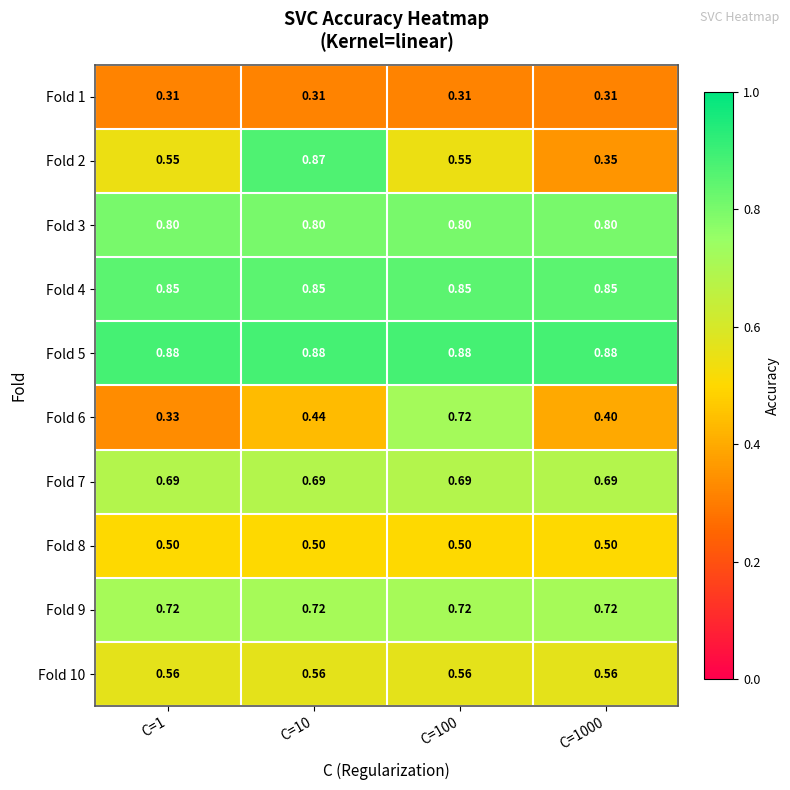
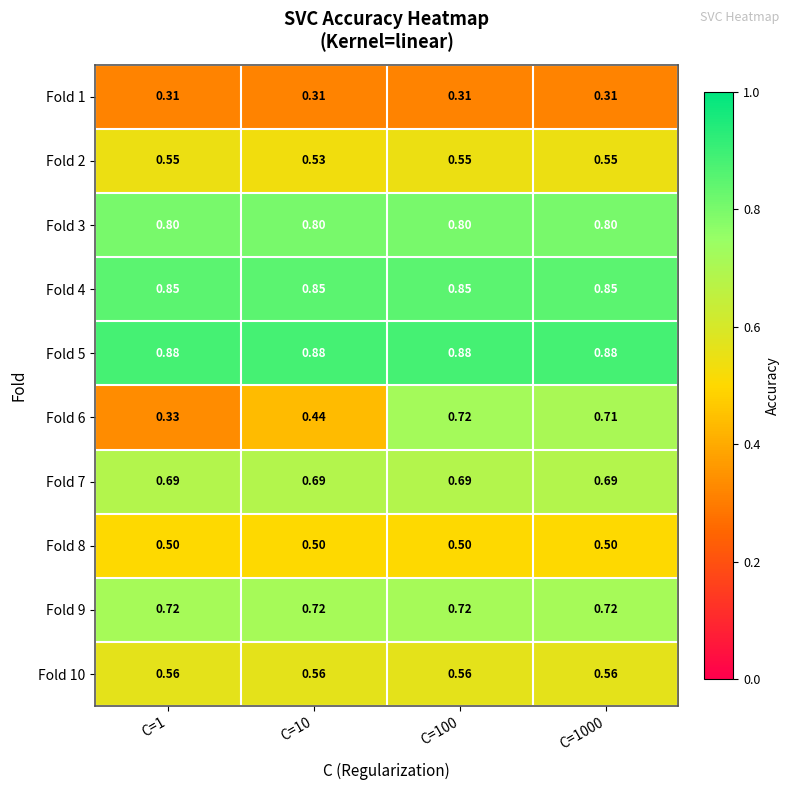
Fold 2, C=10: 0.87 -> 0.53
Fold 2, C=1000: 0.35 -> 0.55
Fold 6, C=1000: 0.40 -> 0.71
